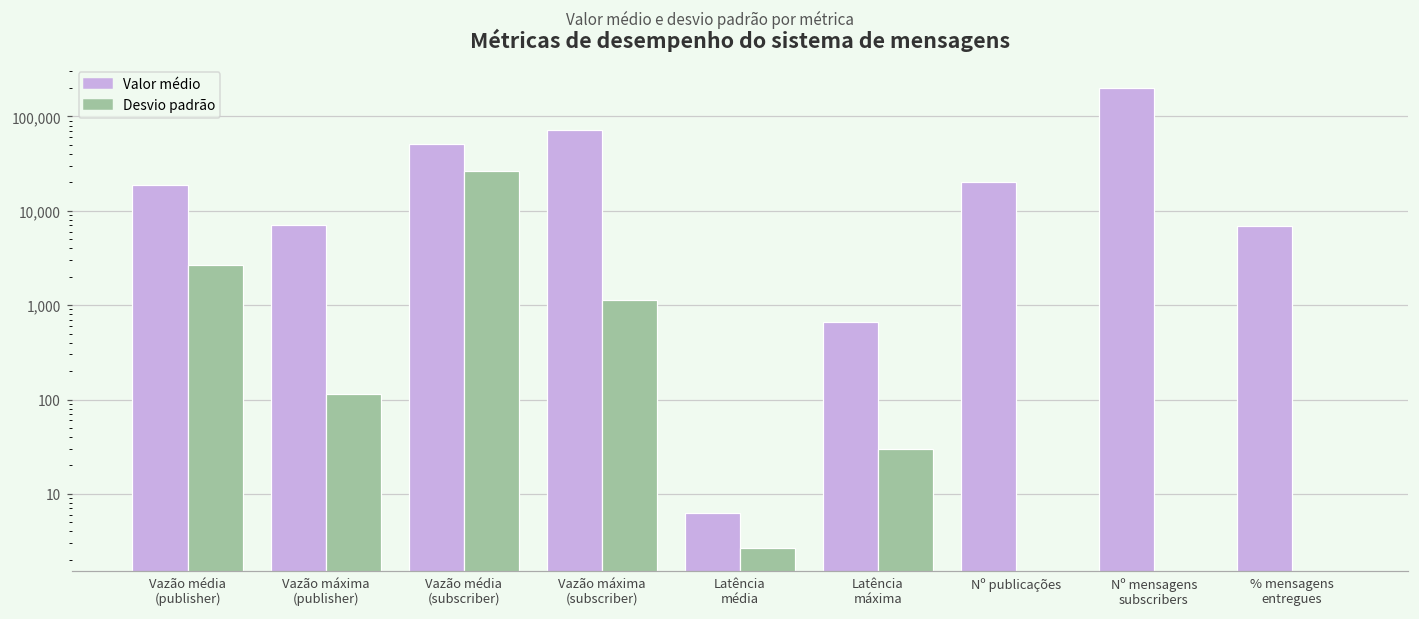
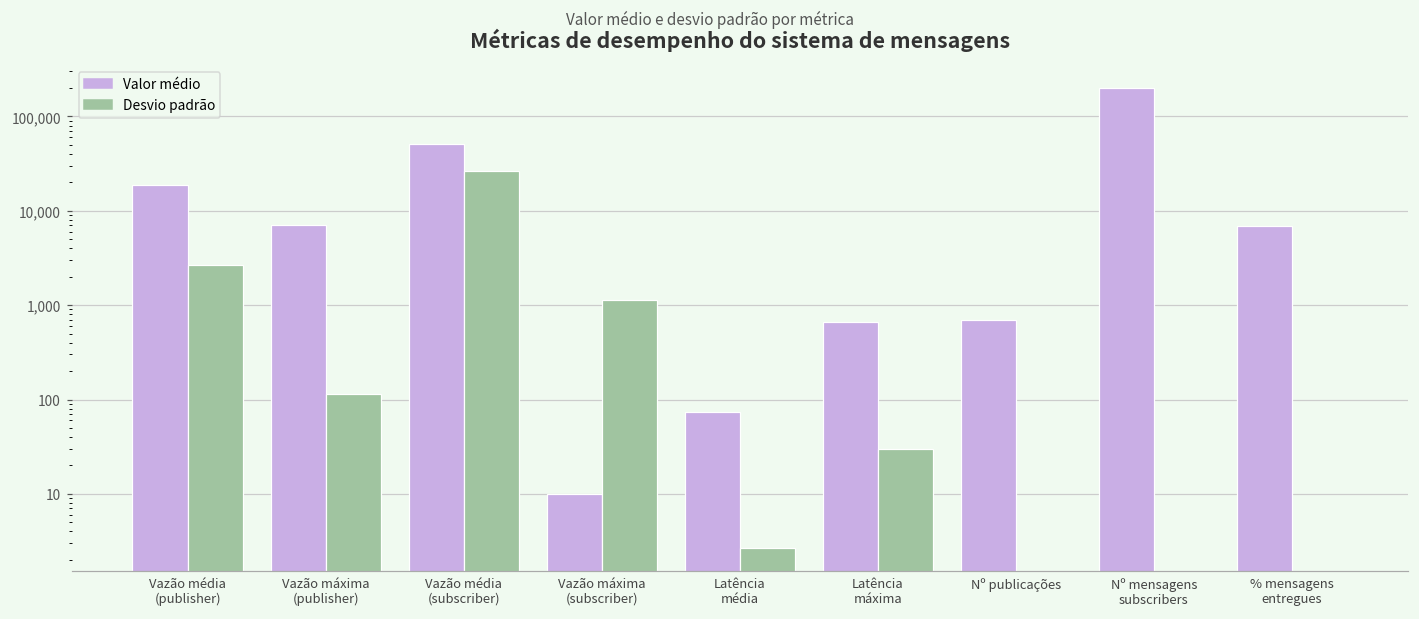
Valor médio, Vazão máxima (subscriber): 70,000 -> 10
Valor médio, Latência média: 6 -> 70
Valor médio, Nº publicações: 20,000 -> 700
